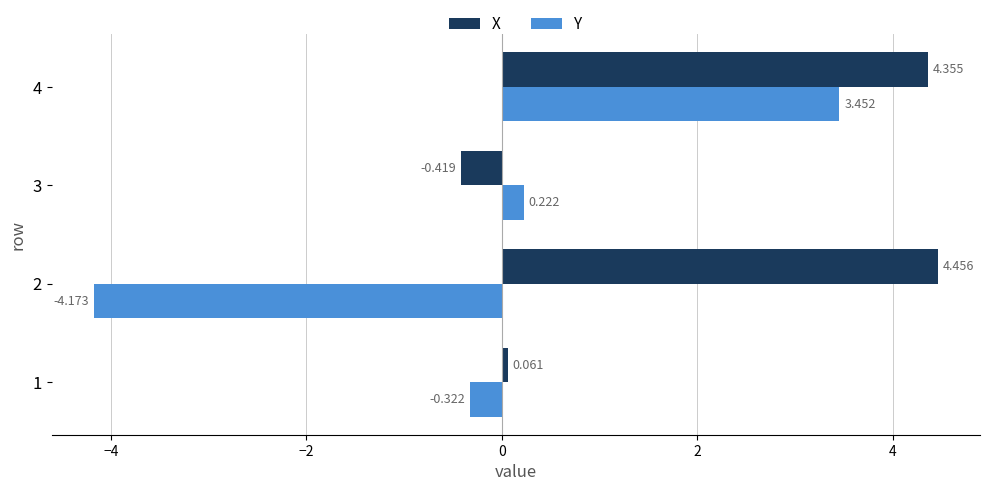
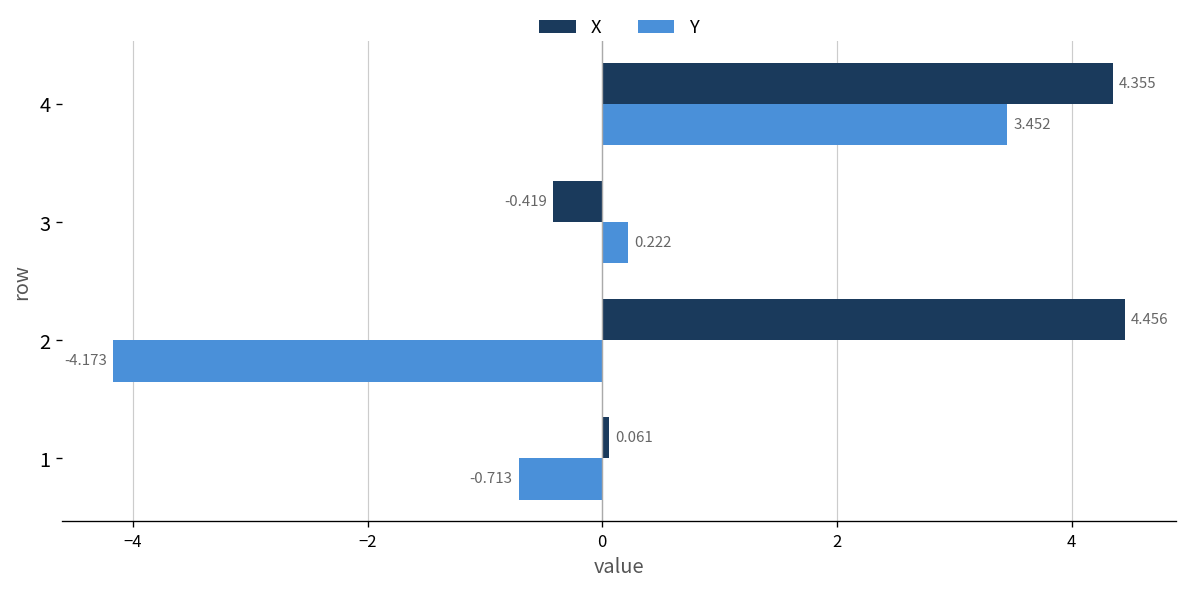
Y, 1: -0.322 -> -0.713
